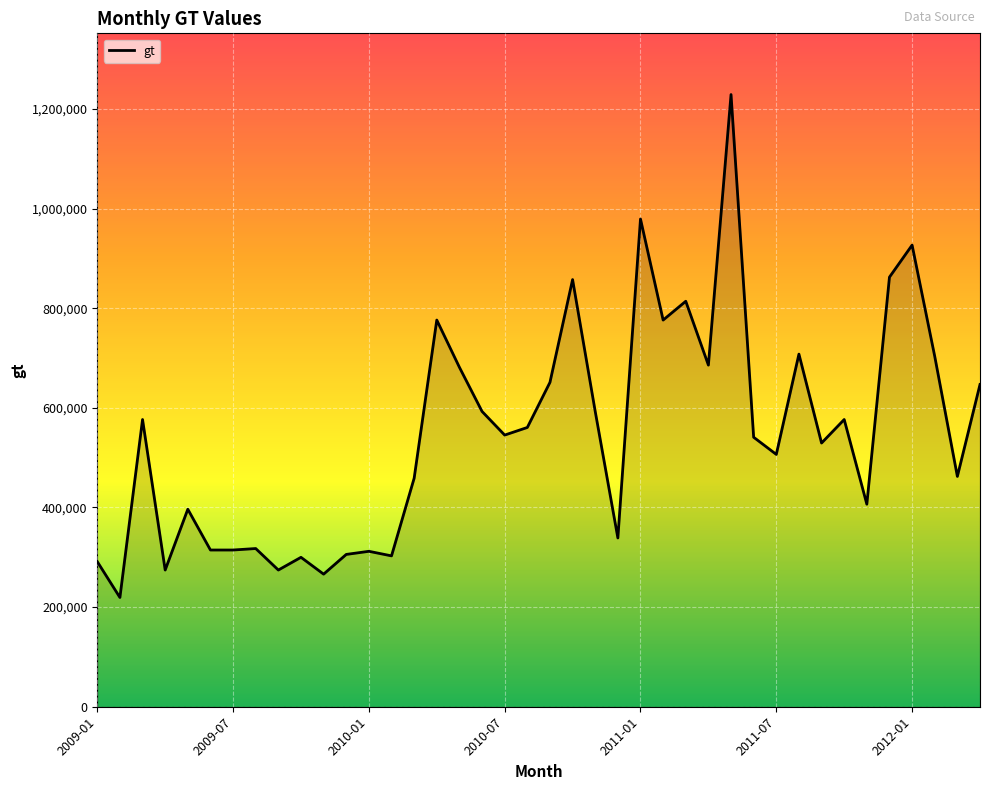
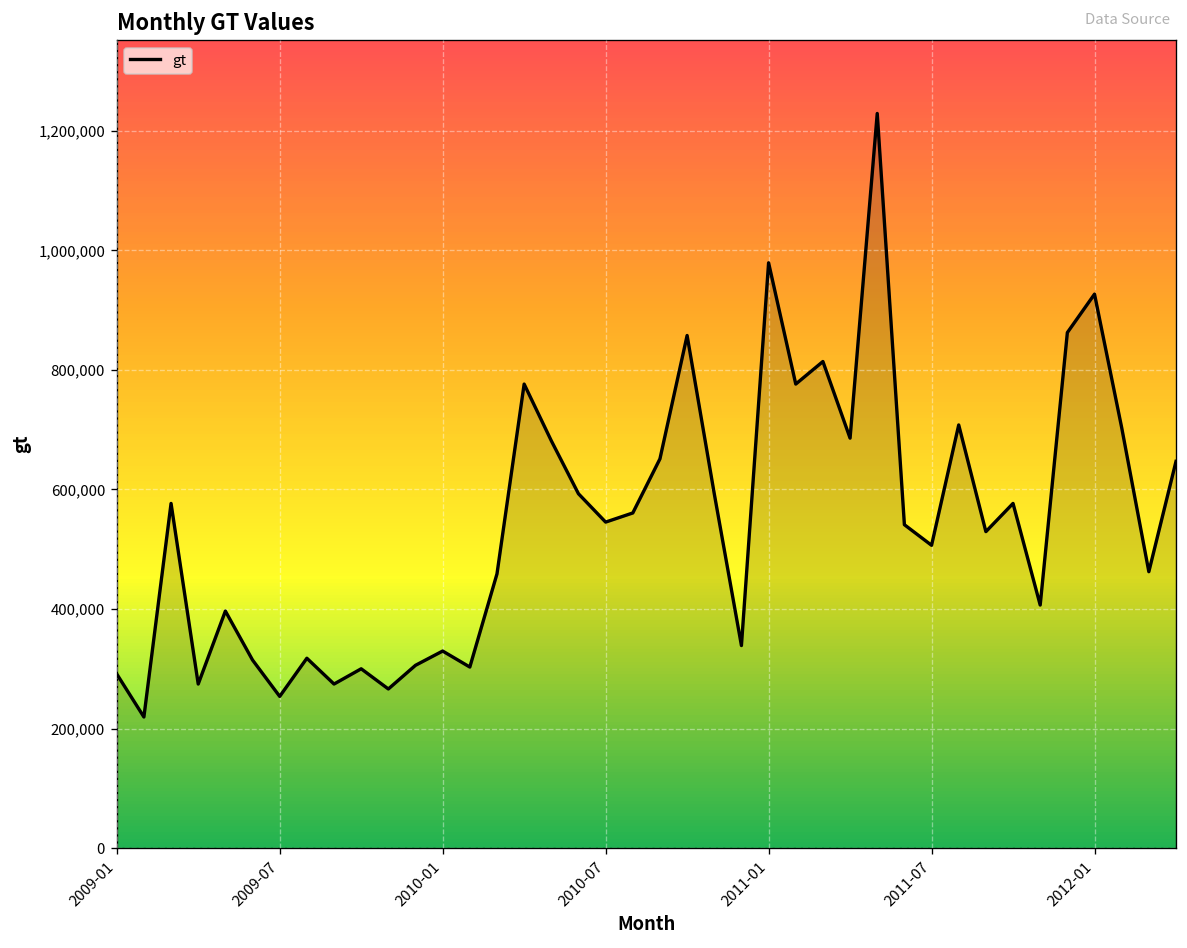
2009-07: 310,000 -> 250,000
2010-01: 310,000 -> 330,000
